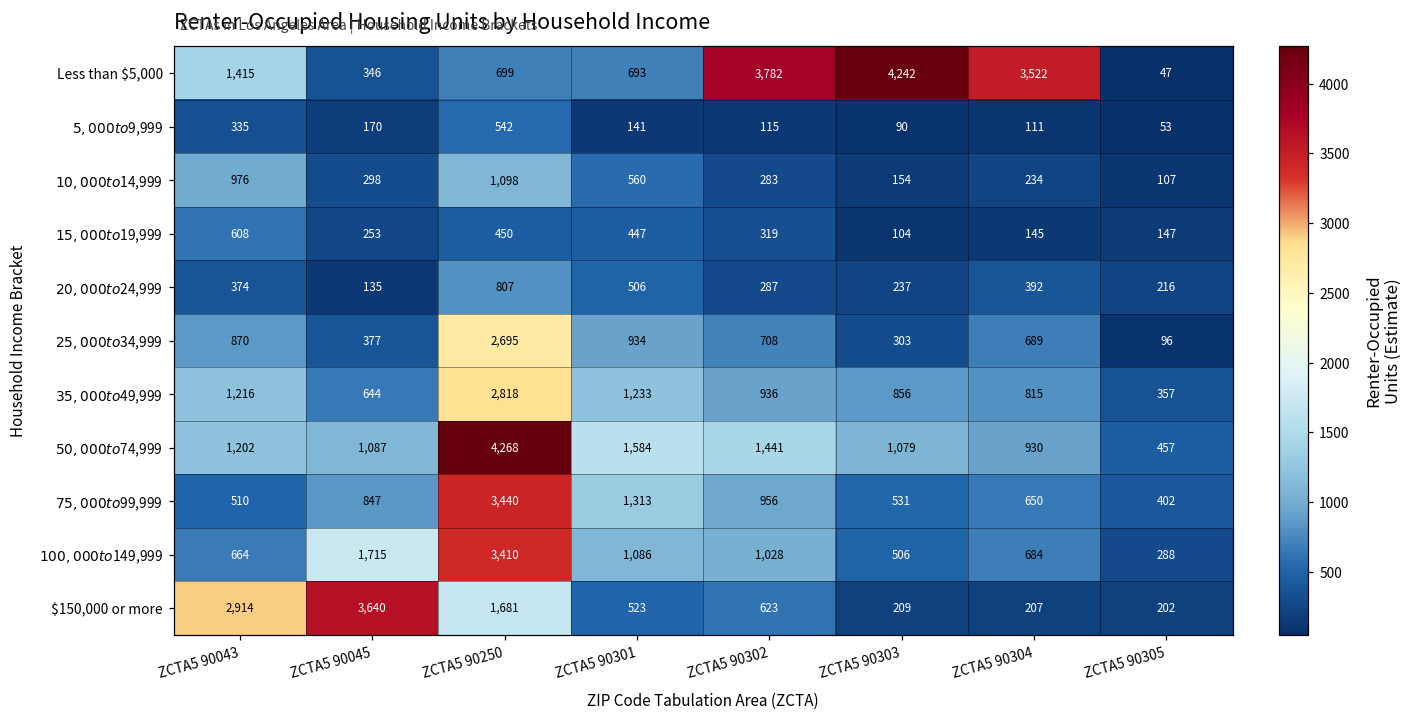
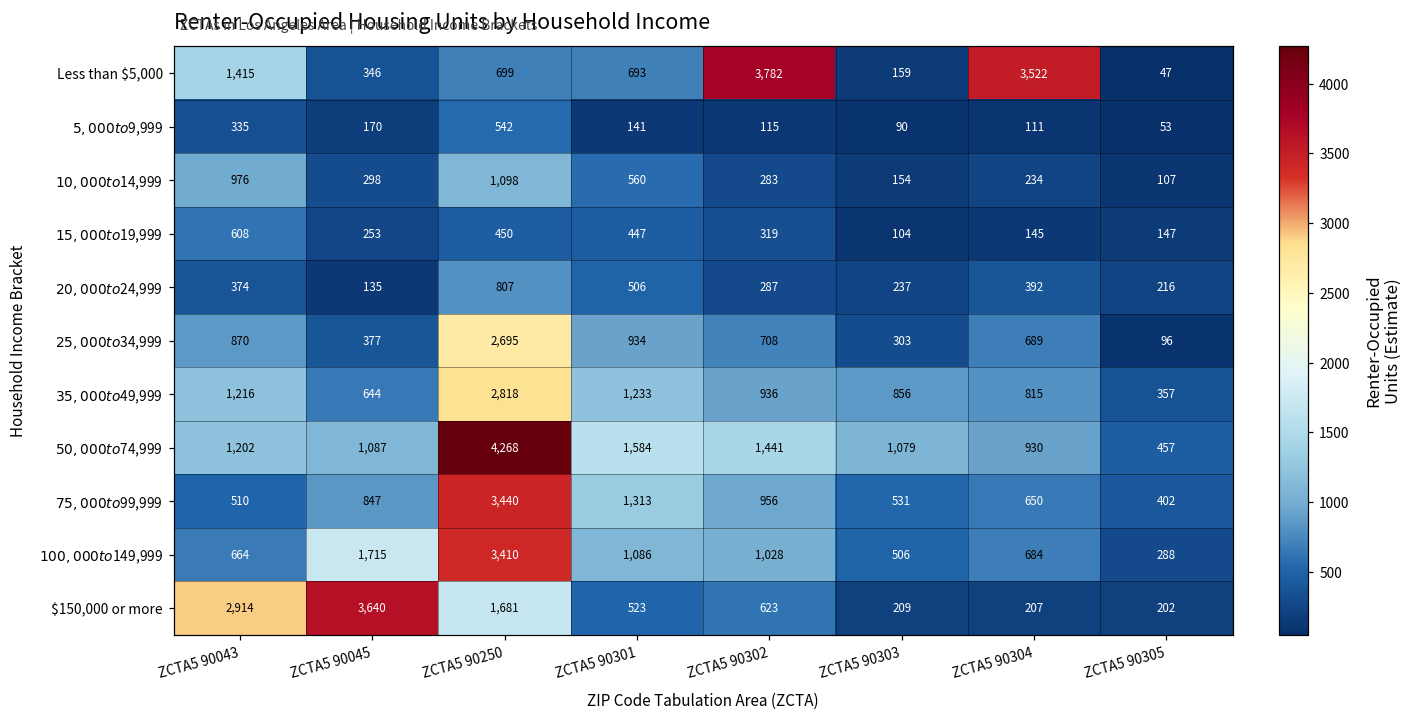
Less than $5,000, ZCTA5 90303: 4,242 -> 159
